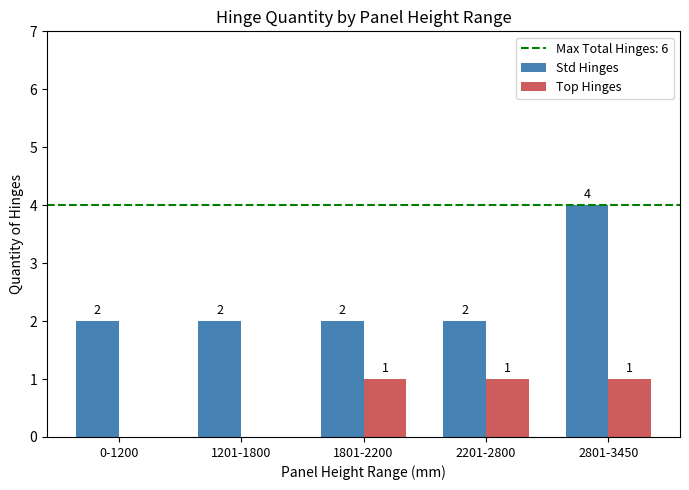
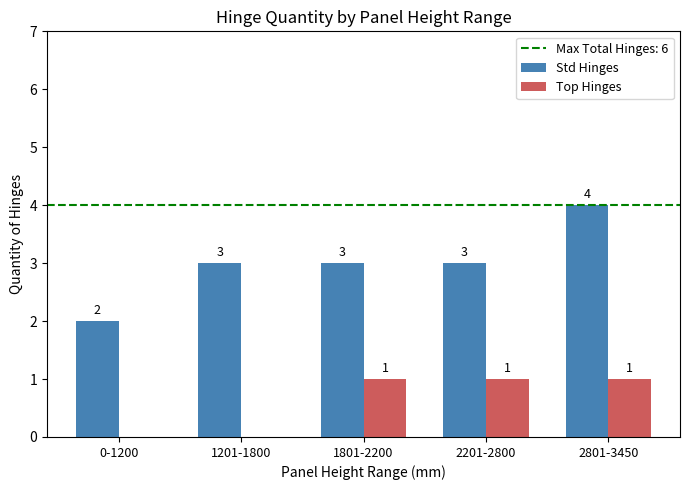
Std Hinges, 1201-1800: 2 -> 3
Std Hinges, 1801-2200: 2 -> 3
Std Hinges, 2201-2800: 2 -> 3
